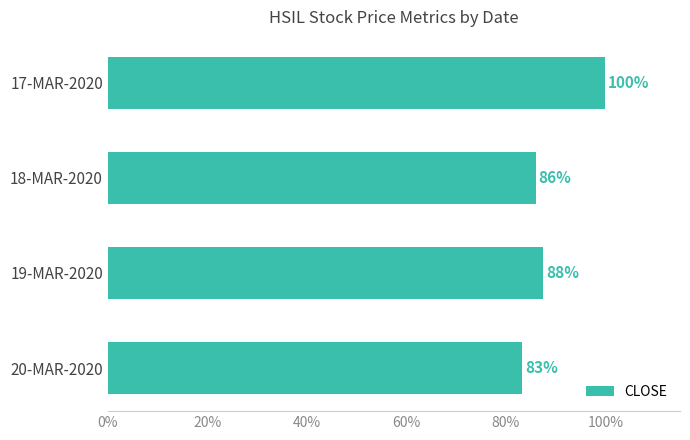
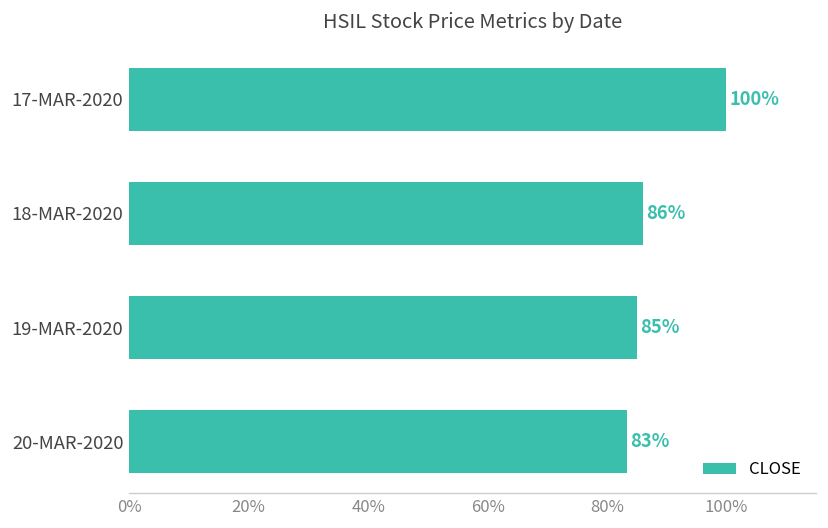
19-MAR-2020: 88% -> 85%
